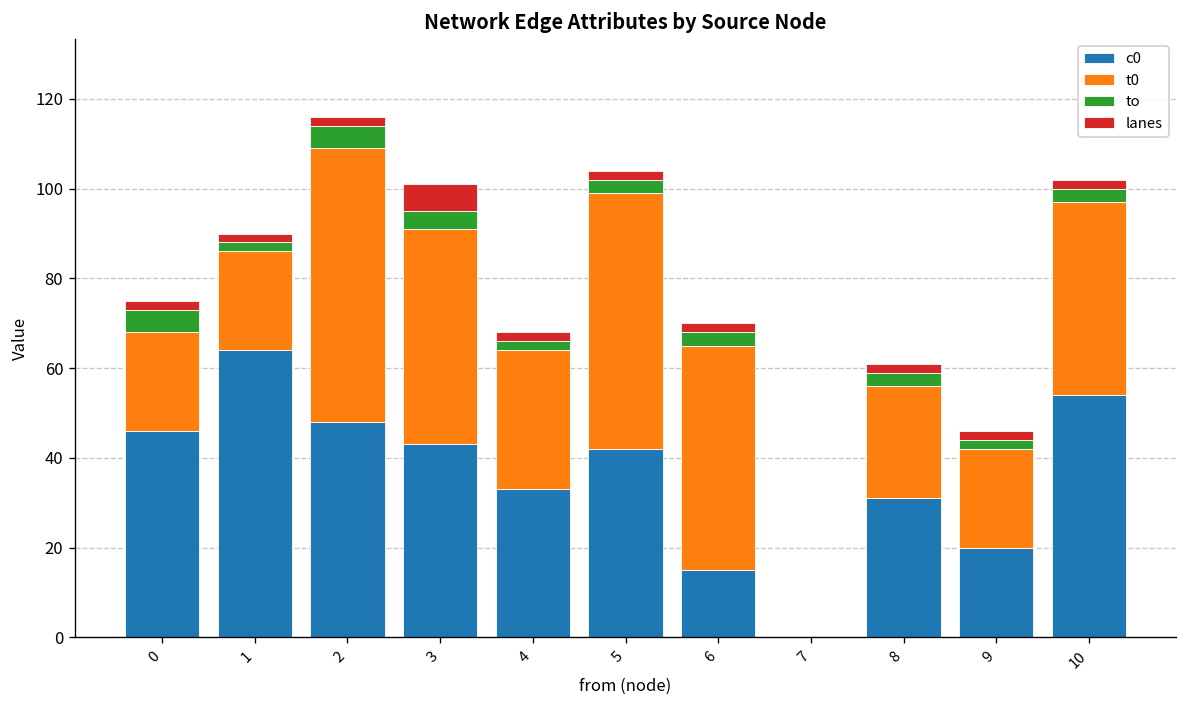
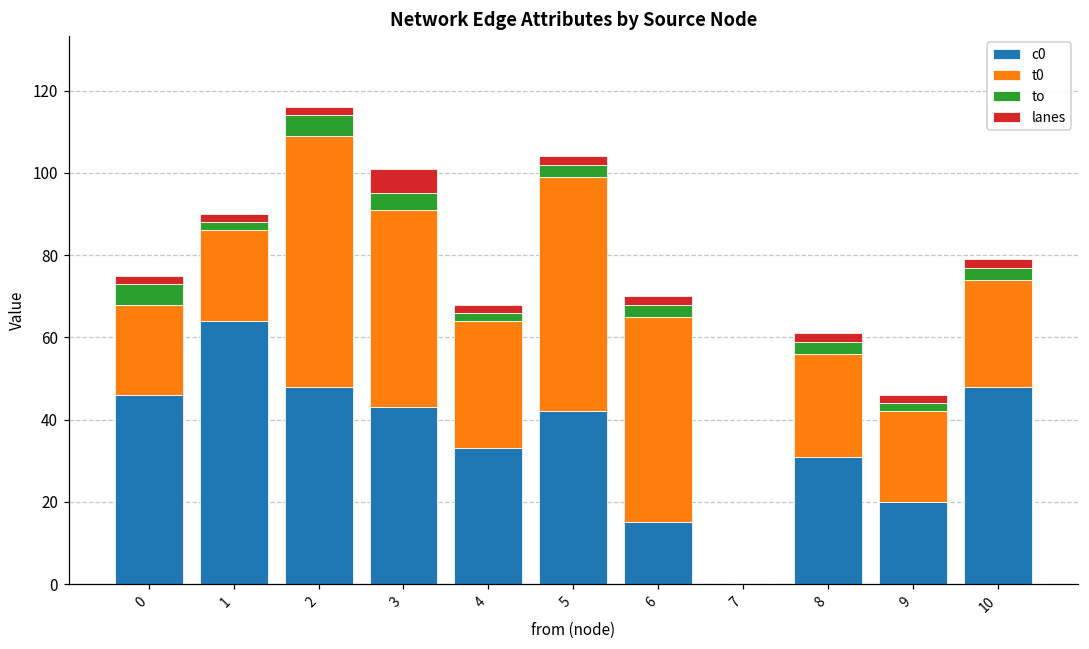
c0, 10: 54 -> 48
t0, 10: 43 -> 26
